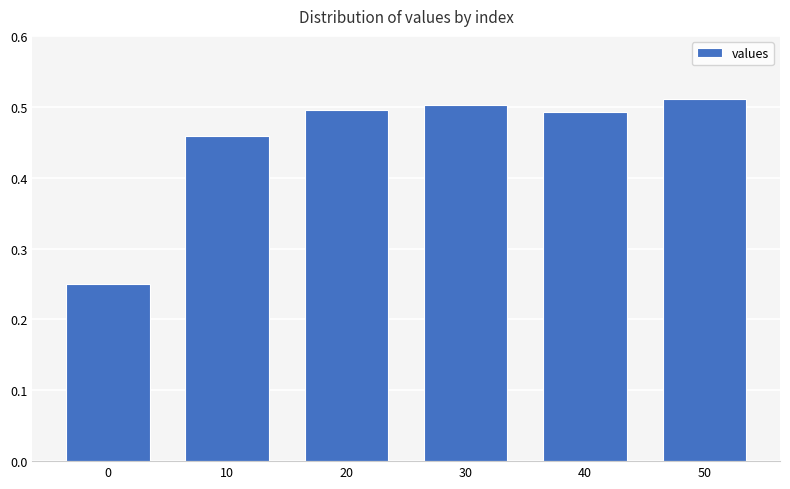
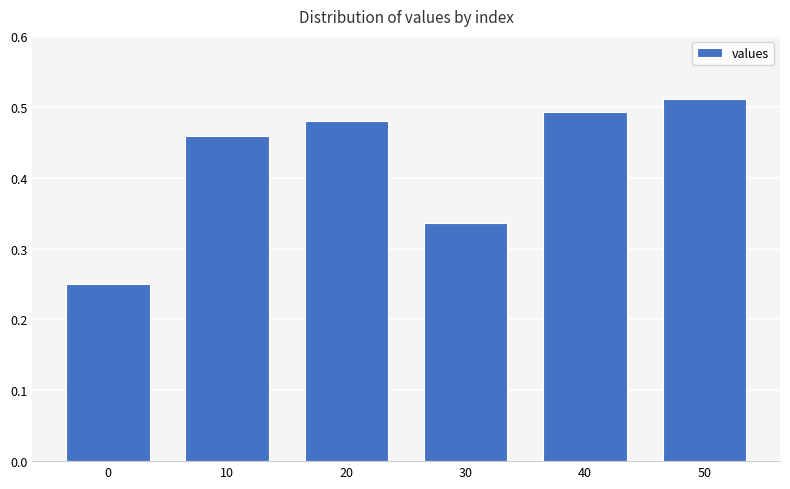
20: 0.50 -> 0.48
30: 0.50 -> 0.34
